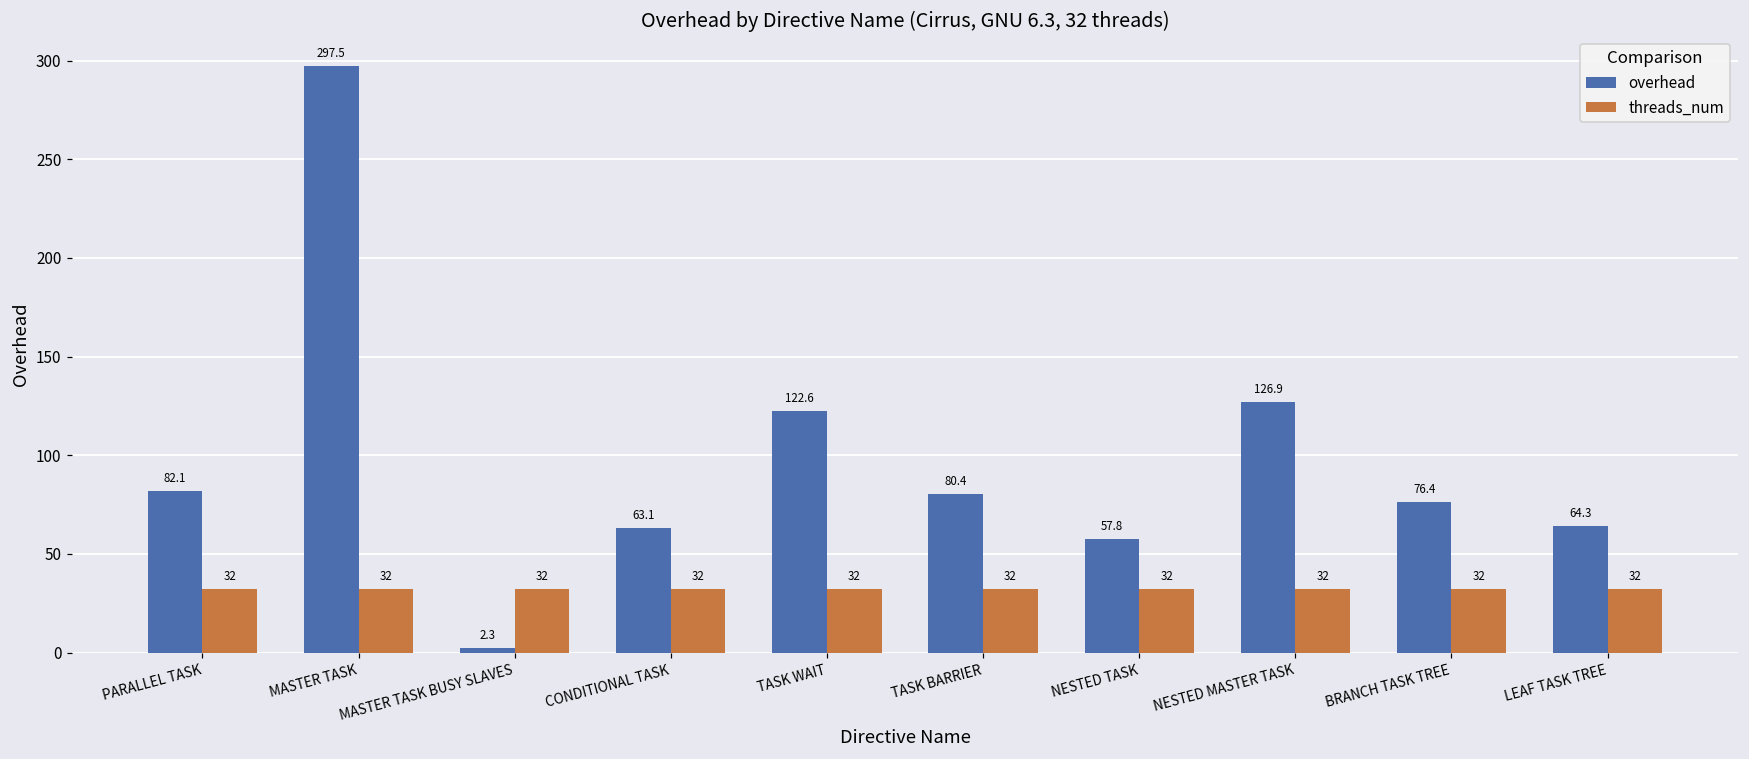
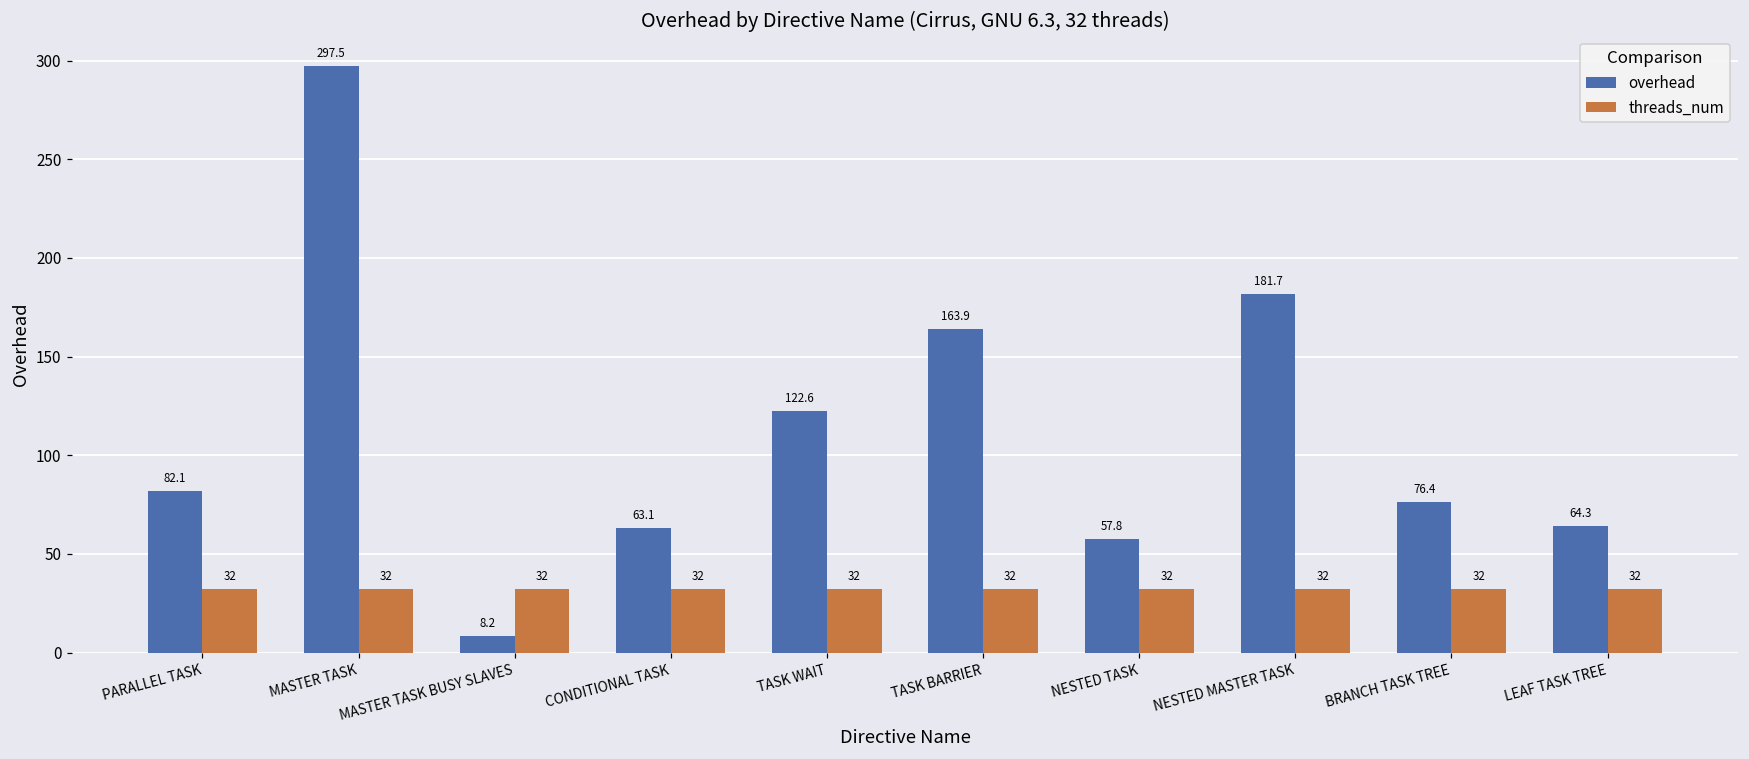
overhead, MASTER TASK BUSY SLAVES: 2.3 -> 8.2
overhead, TASK BARRIER: 80.4 -> 163.9
overhead, NESTED MASTER TASK: 126.9 -> 181.7
